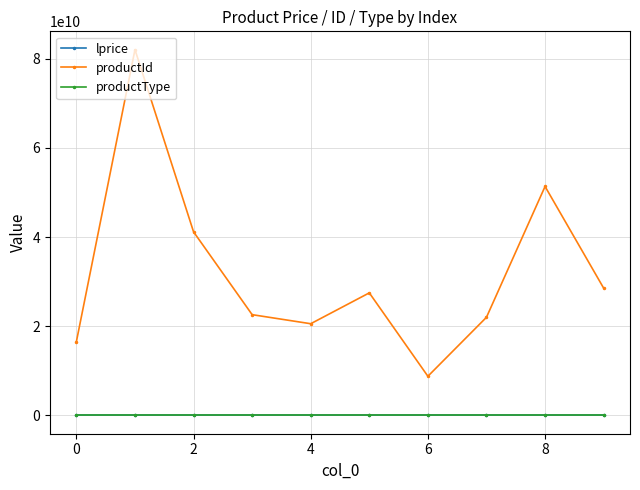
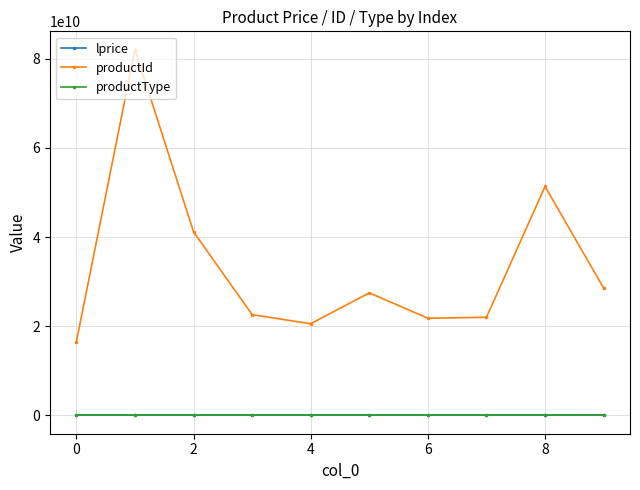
productId, 6: 9000000000 -> 22000000000
